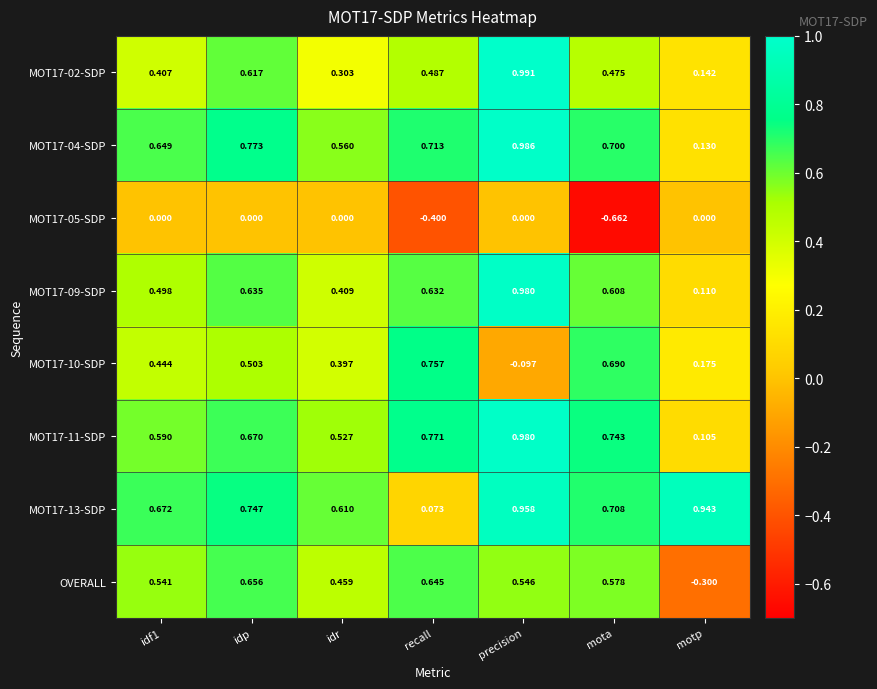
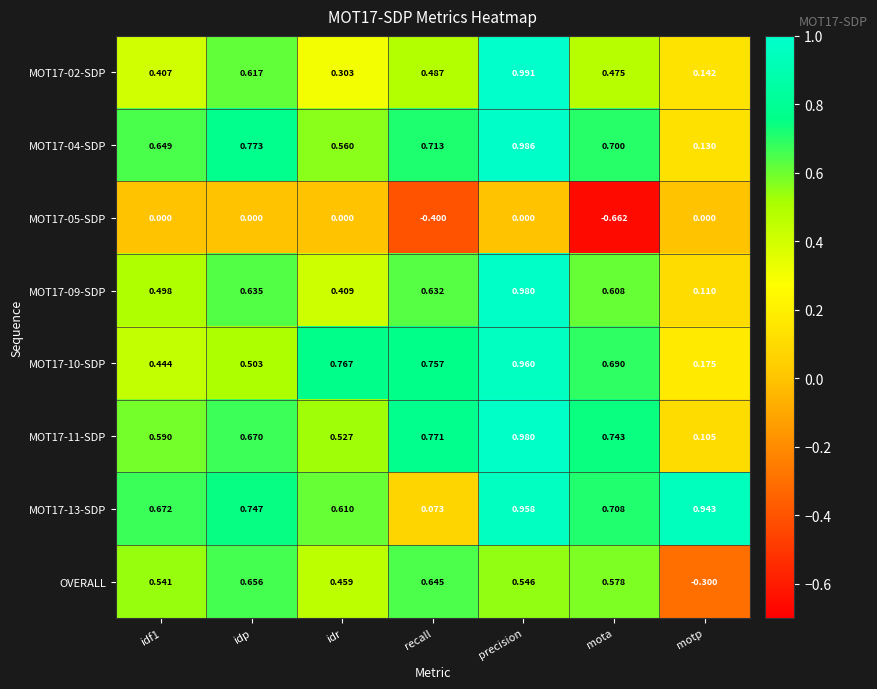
MOT17-10-SDP, idr: 0.397 -> 0.767
MOT17-10-SDP, precision: -0.097 -> 0.960
